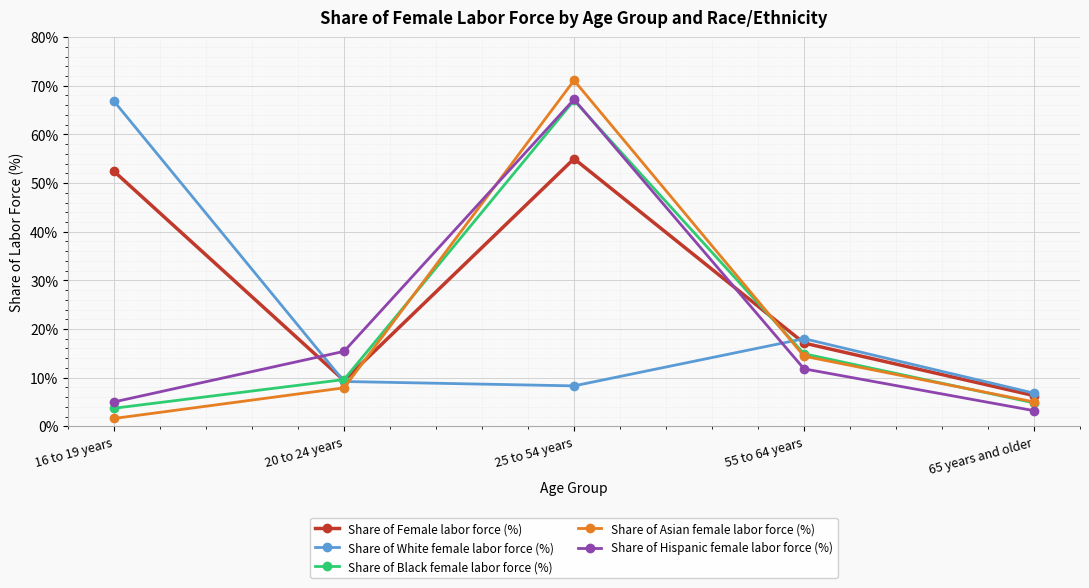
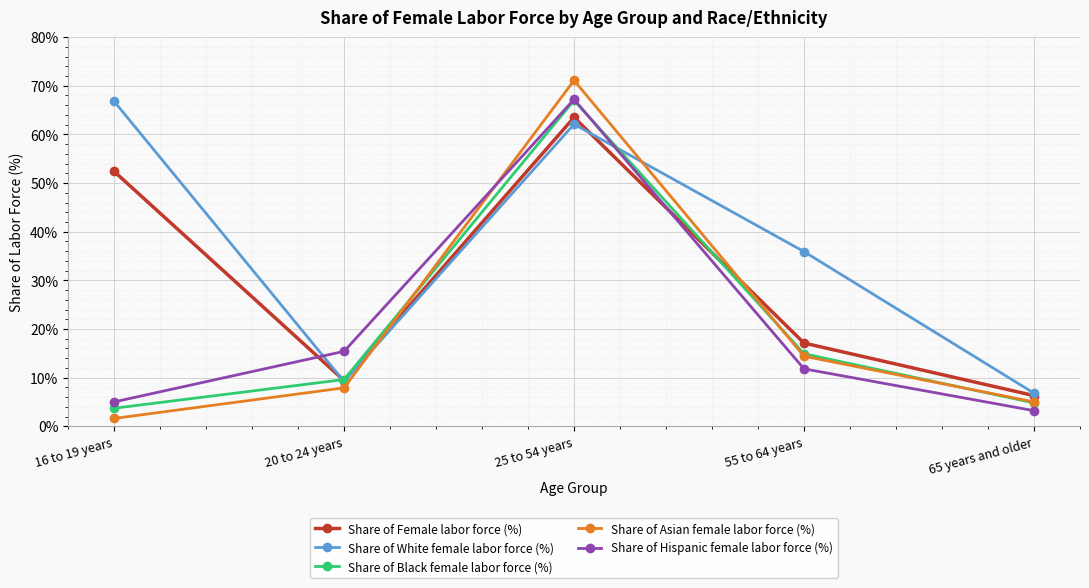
Share of Female labor force (%), 25 to 54 years: 55% -> 64%
Share of White female labor force (%), 25 to 54 years: 8% -> 62%
Share of White female labor force (%), 55 to 64 years: 18% -> 36%
